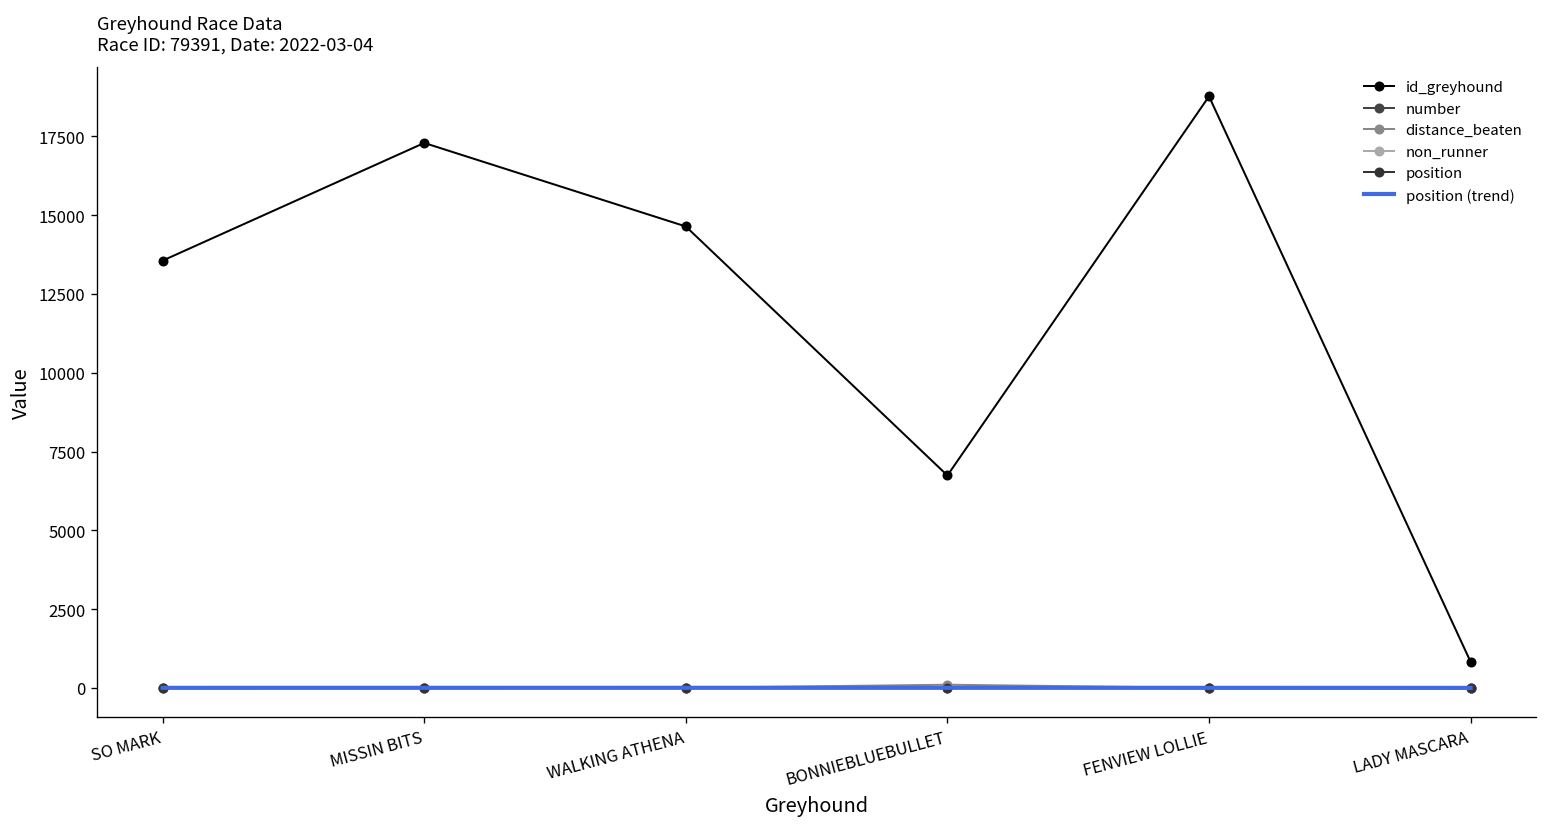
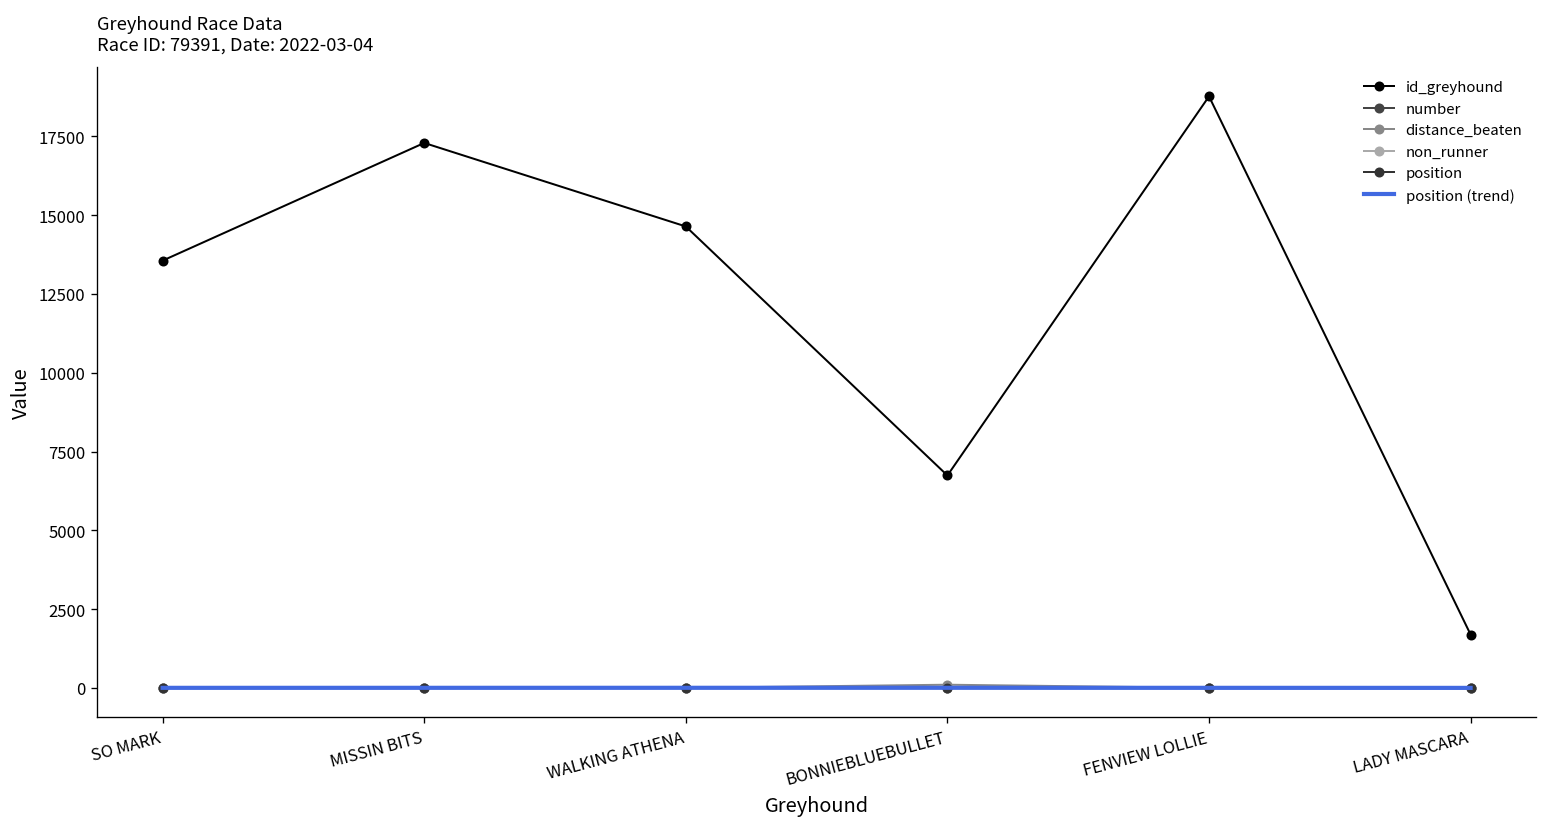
id_greyhound, LADY MASCARA: 800 -> 1700
